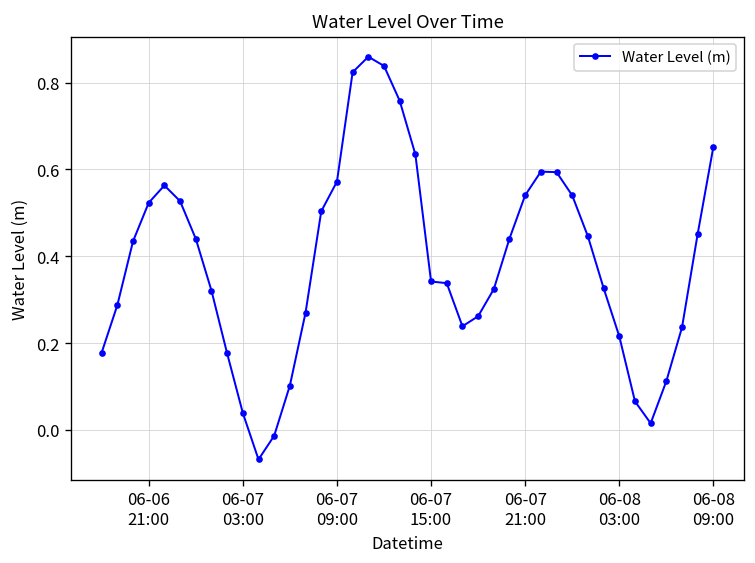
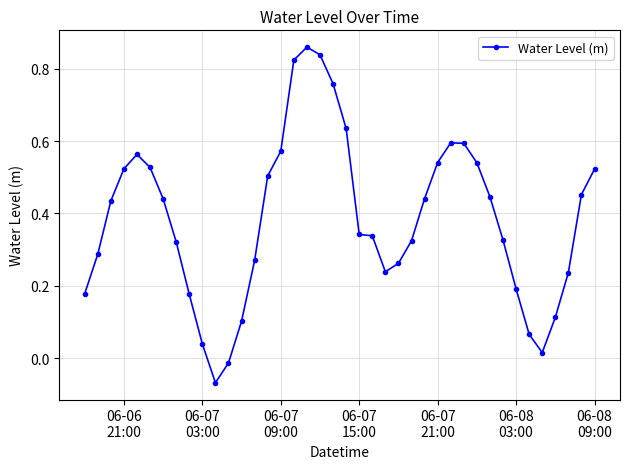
06-08 03:00: 0.22 -> 0.19
06-08 09:00: 0.65 -> 0.52
